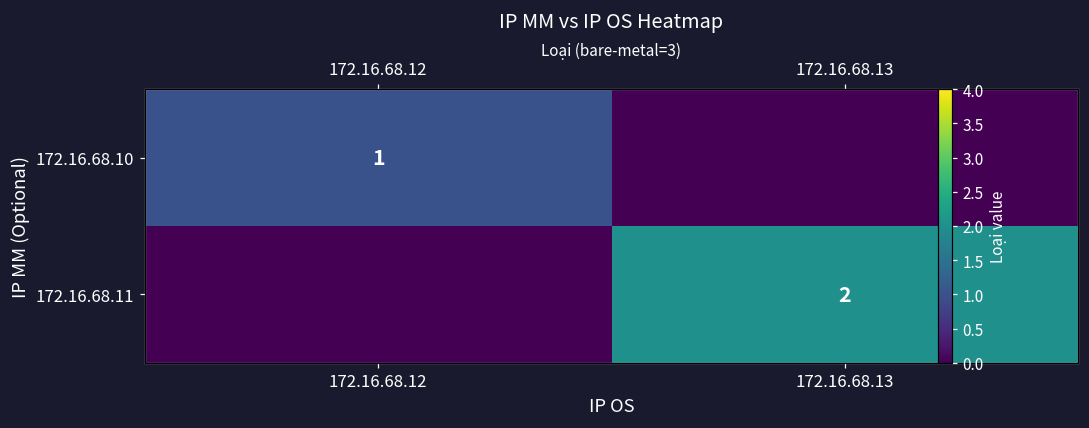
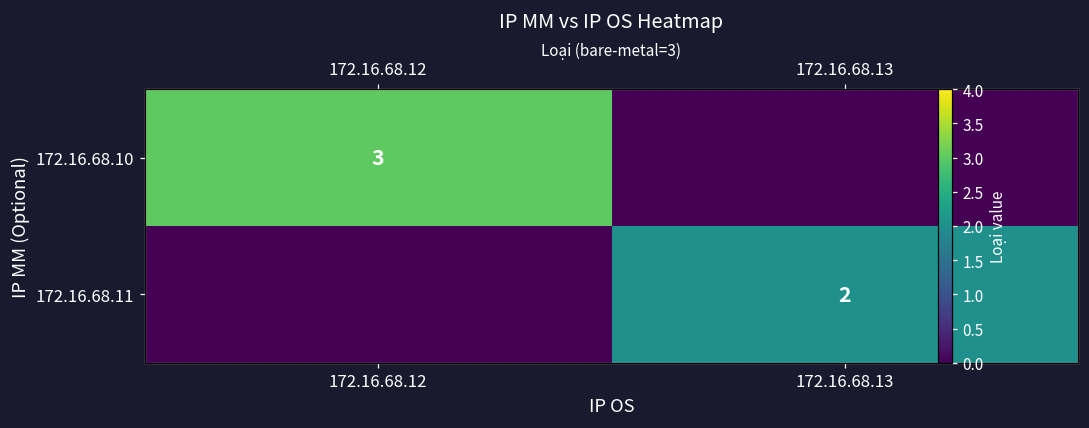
172.16.68.10, 172.16.68.12: 1 -> 3
